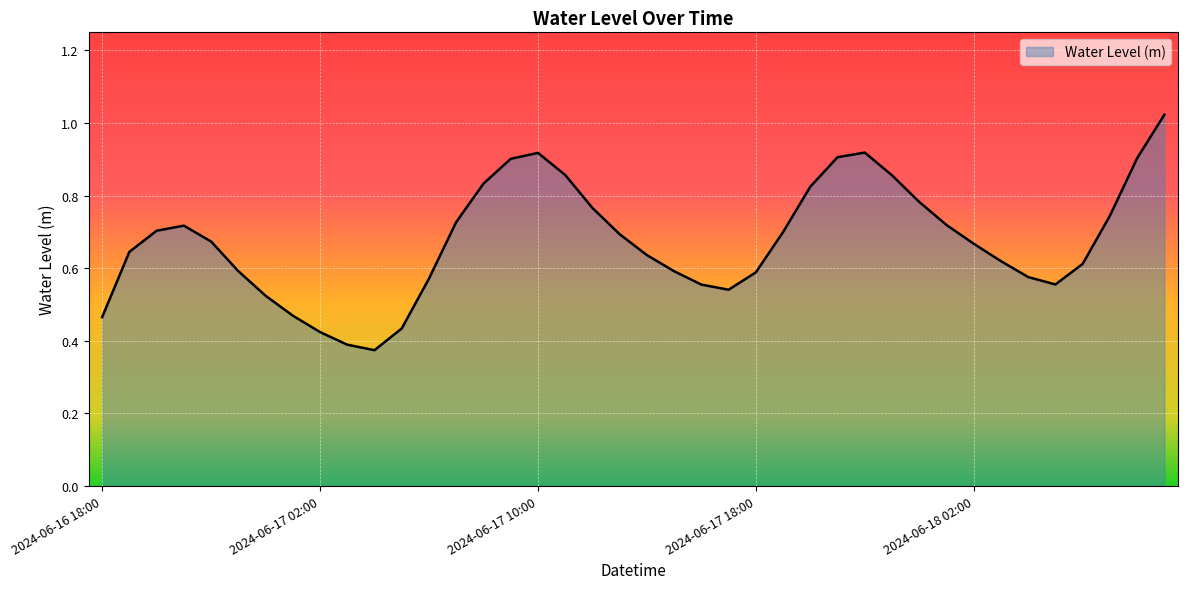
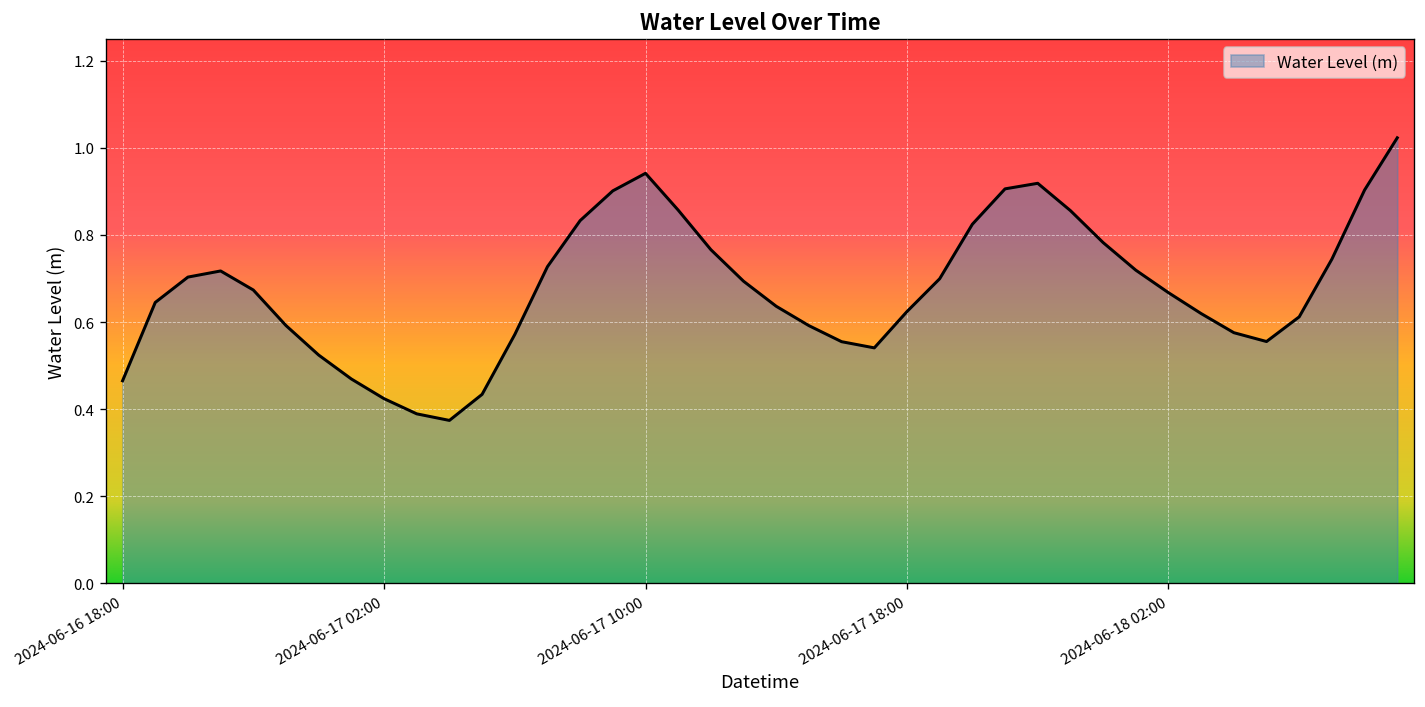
2024-06-17 10:00: 0.92 -> 0.94
2024-06-17 18:00: 0.59 -> 0.62
